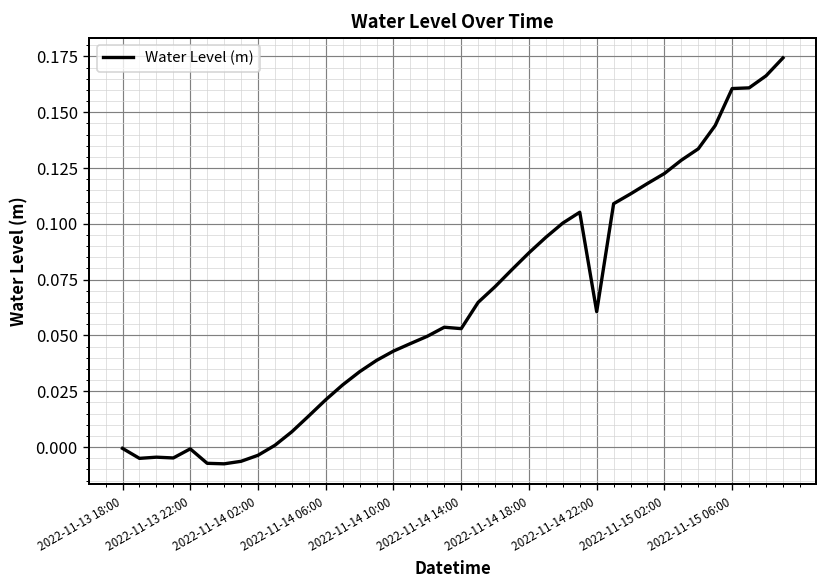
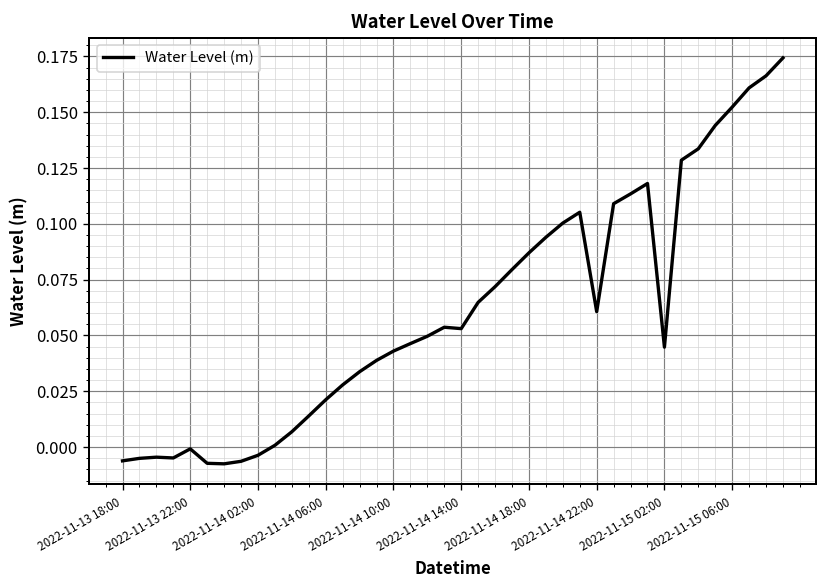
2022-11-13 18:00: -0.001 -> -0.006
2022-11-15 02:00: 0.123 -> 0.045
2022-11-15 06:00: 0.161 -> 0.152
